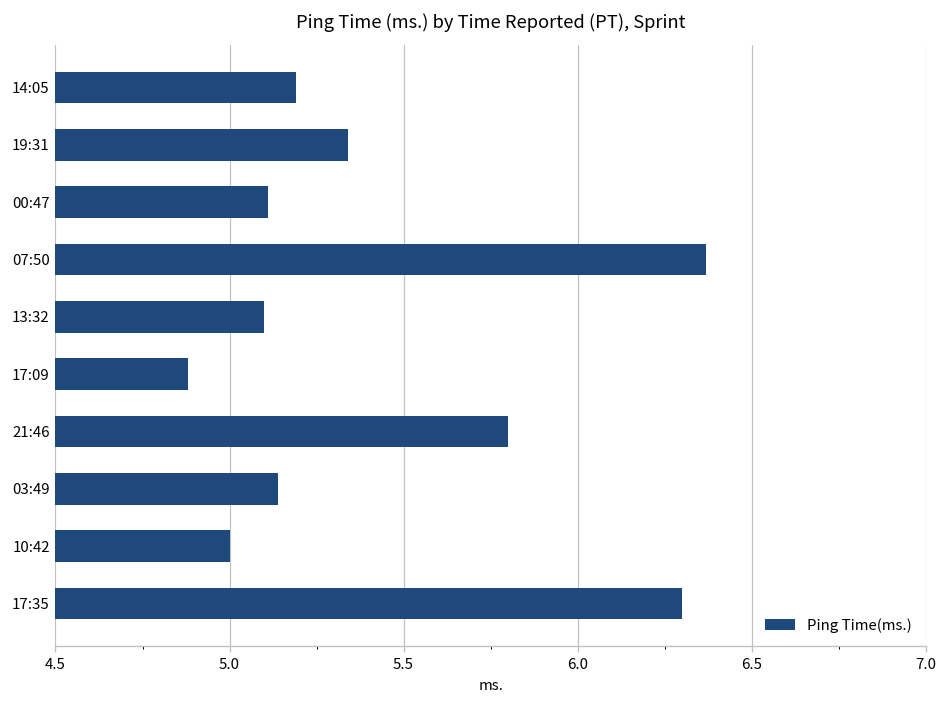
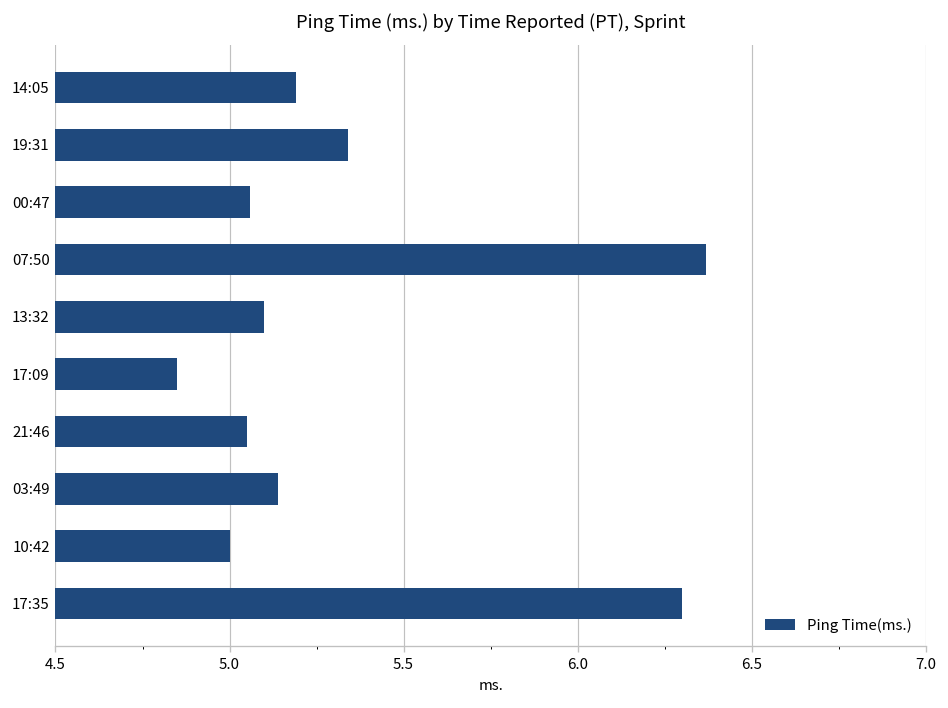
00:47: 5.11 -> 5.06
17:09: 4.88 -> 4.85
21:46: 5.80 -> 5.05
